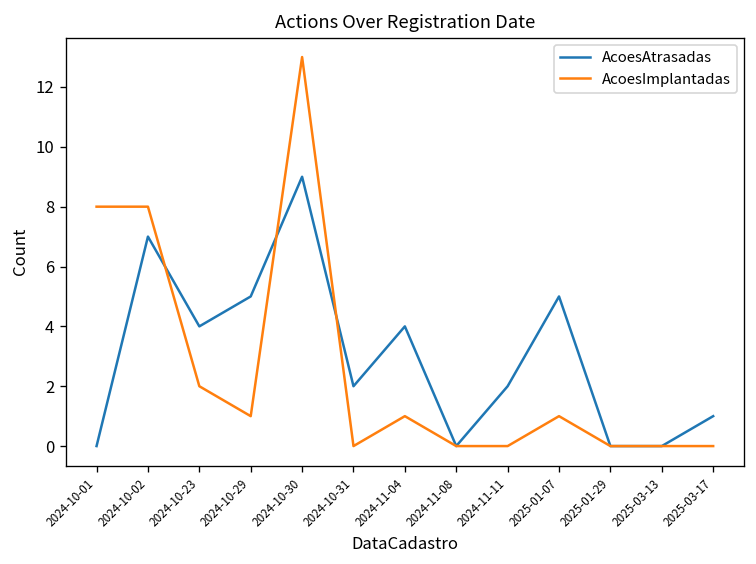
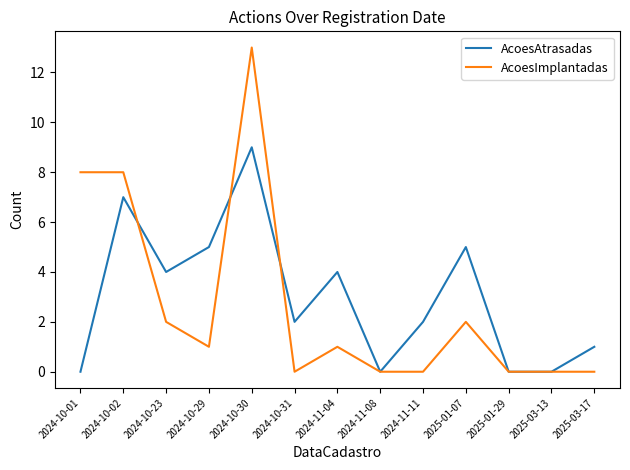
AcoesImplantadas, 2025-01-07: 1 -> 2
